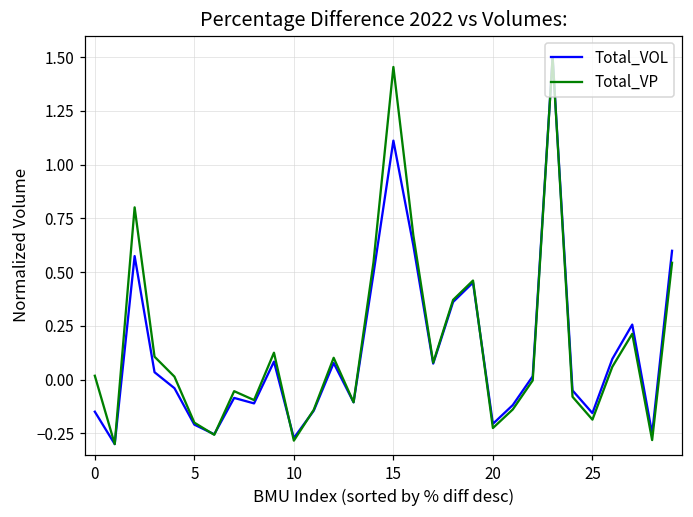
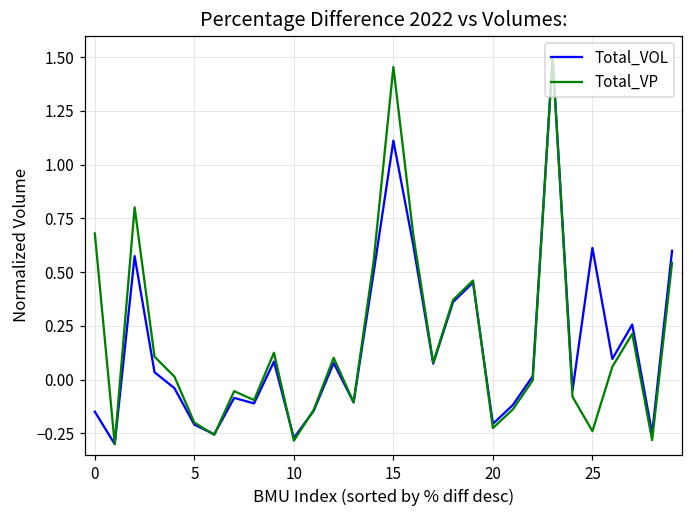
Total_VP, 0: 0.02 -> 0.68
Total_VOL, 25: -0.16 -> 0.61
Total_VP, 25: -0.19 -> -0.24
